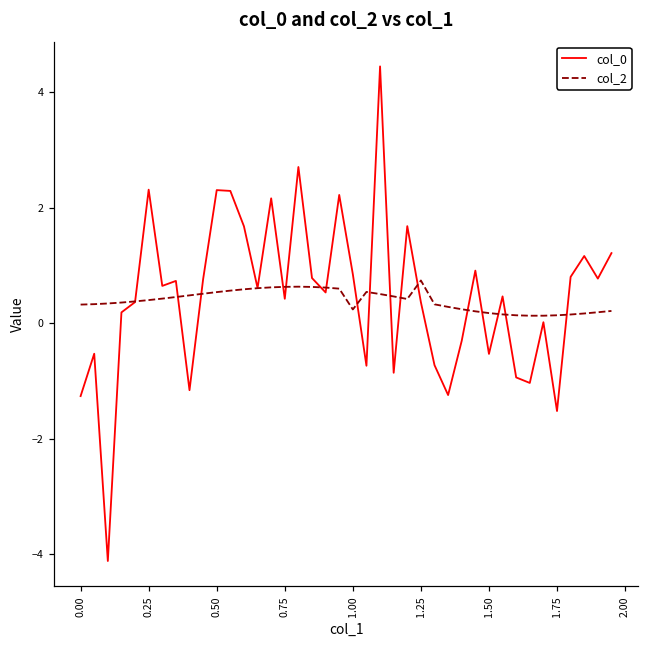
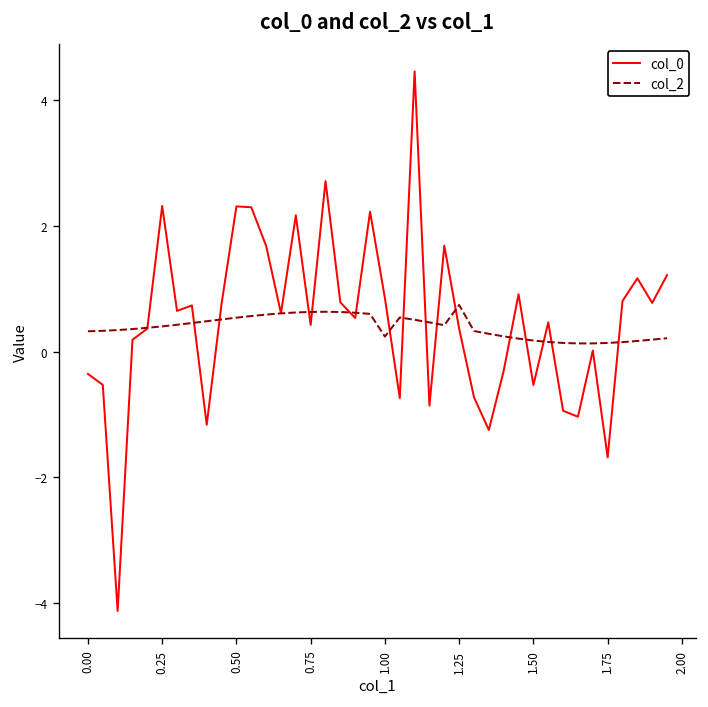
col_0, 0.00: -1.3 -> -0.4
col_0, 1.75: -1.5 -> -1.7
